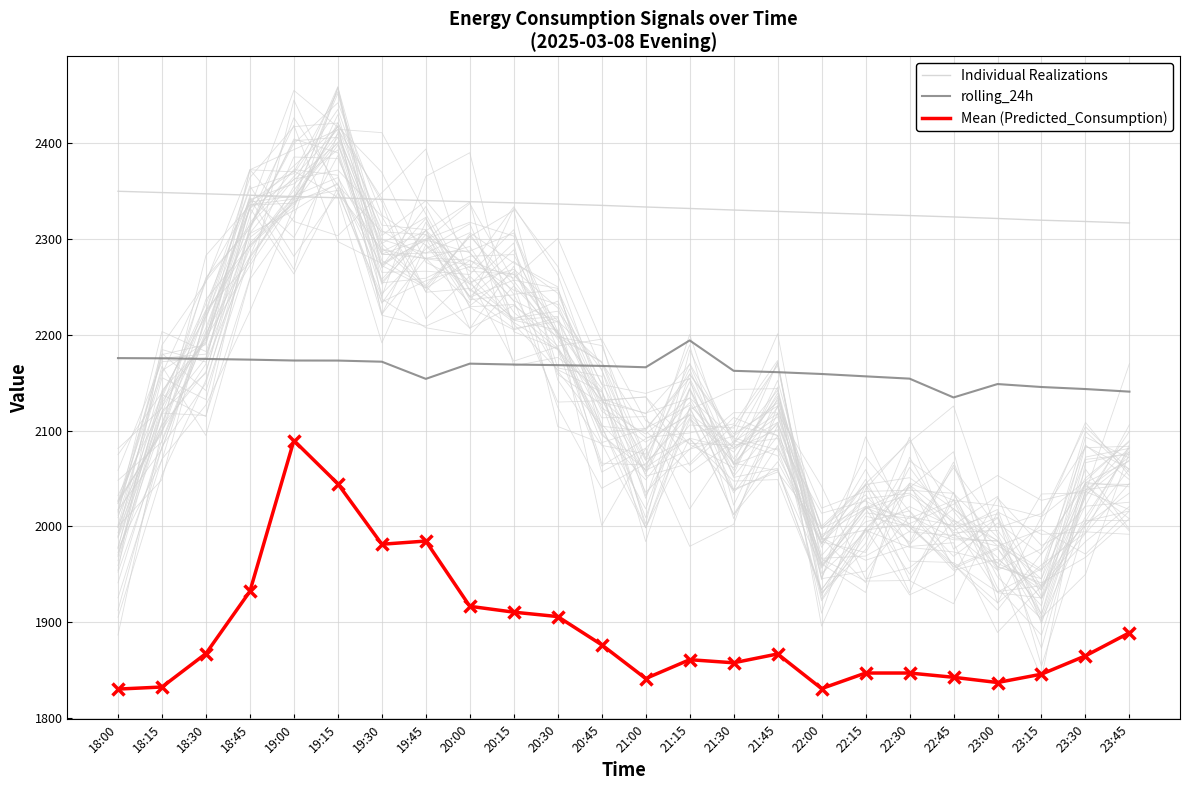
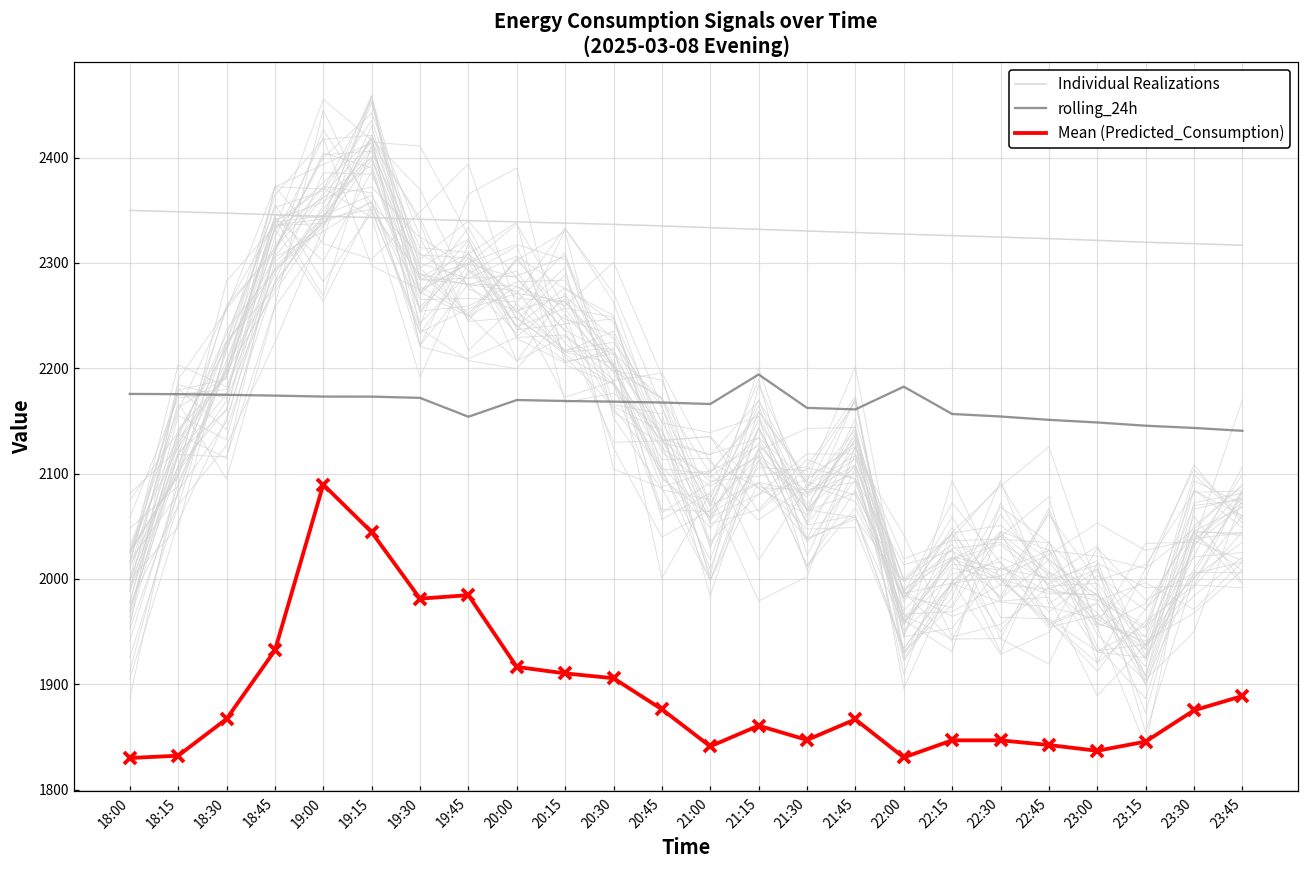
Mean (Predicted_Consumption), 21:30: 1860 -> 1850
rolling_24h, 22:00: 2160 -> 2180
rolling_24h, 22:45: 2130 -> 2150
Mean (Predicted_Consumption), 23:30: 1860 -> 1880
